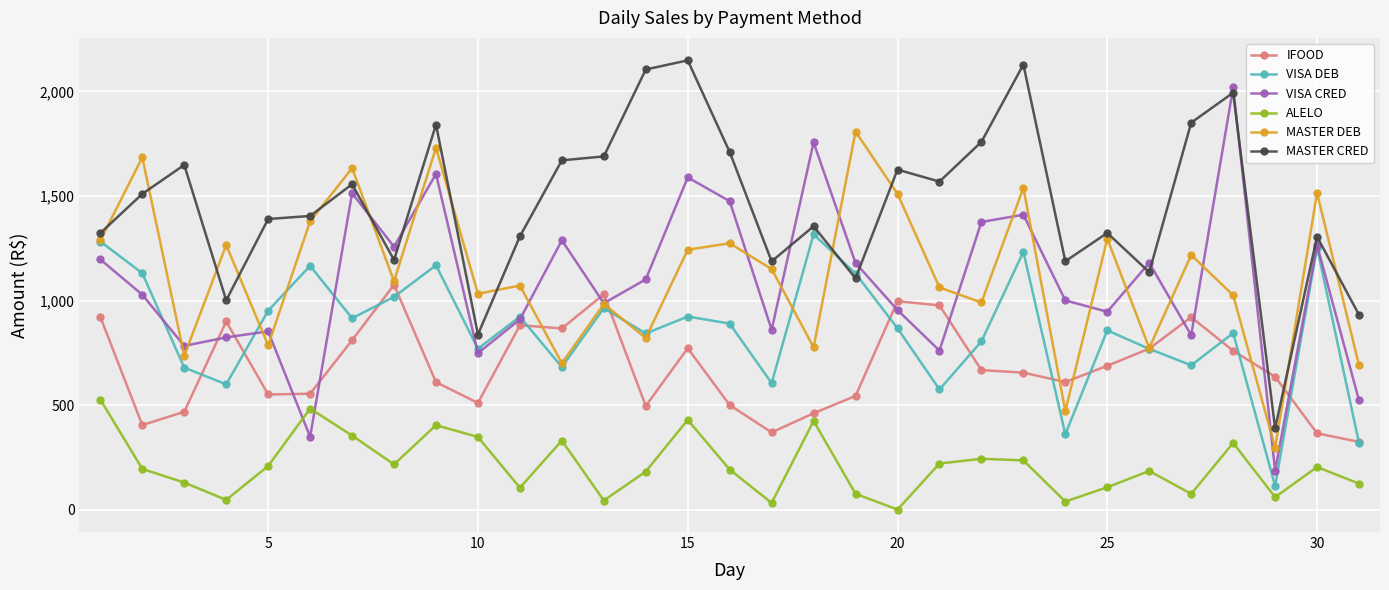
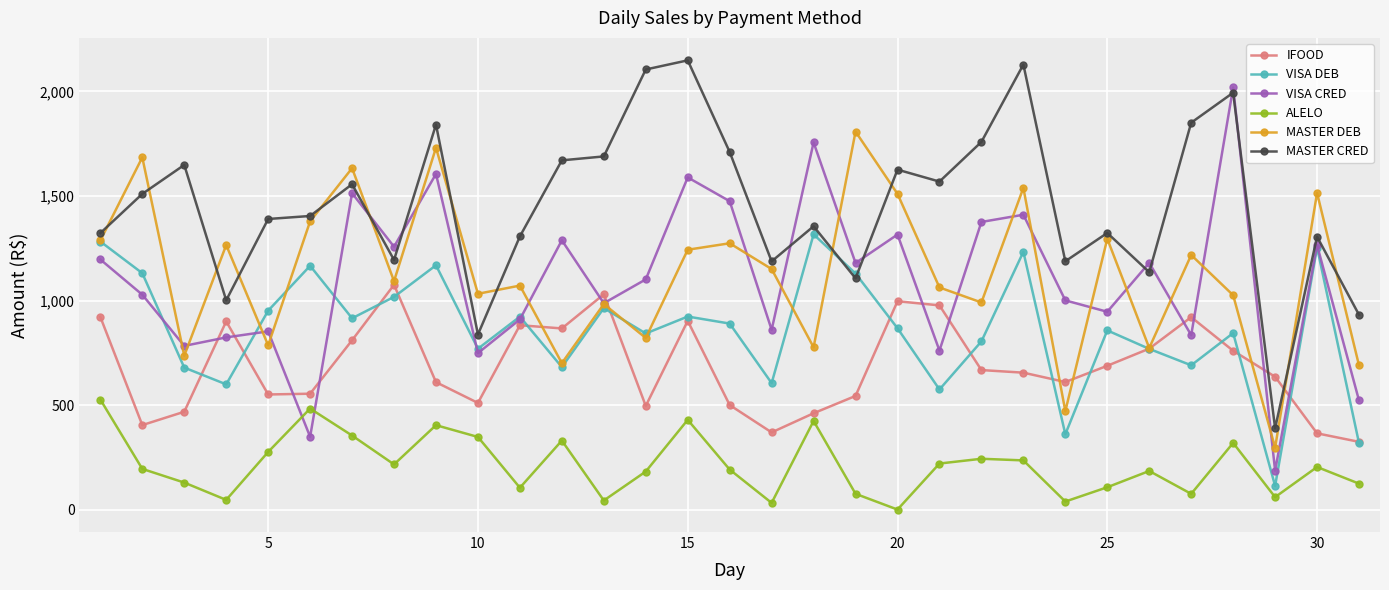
ALELO, 5: 210 -> 280
IFOOD, 15: 770 -> 900
VISA CRED, 20: 950 -> 1,320
